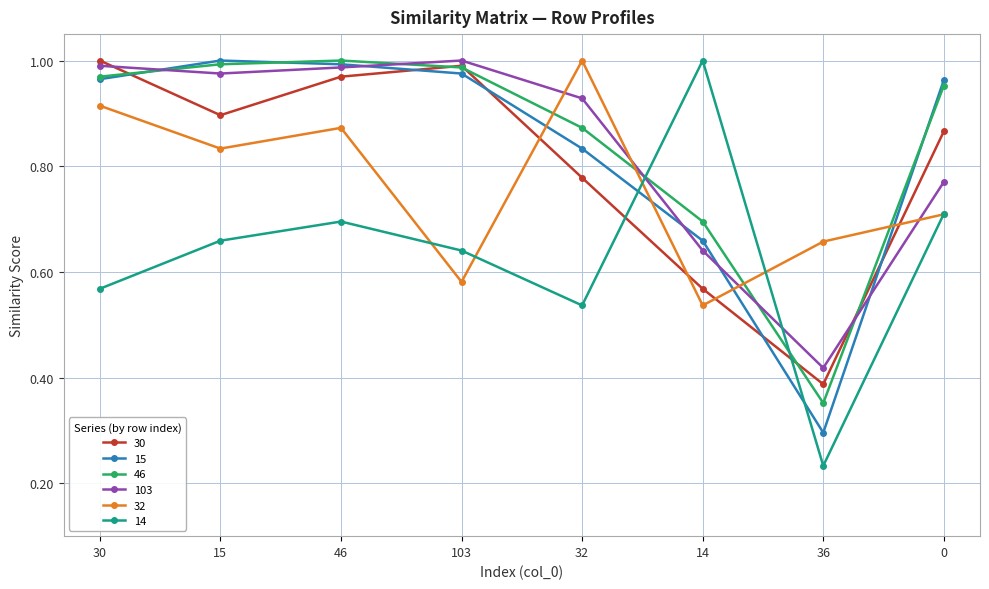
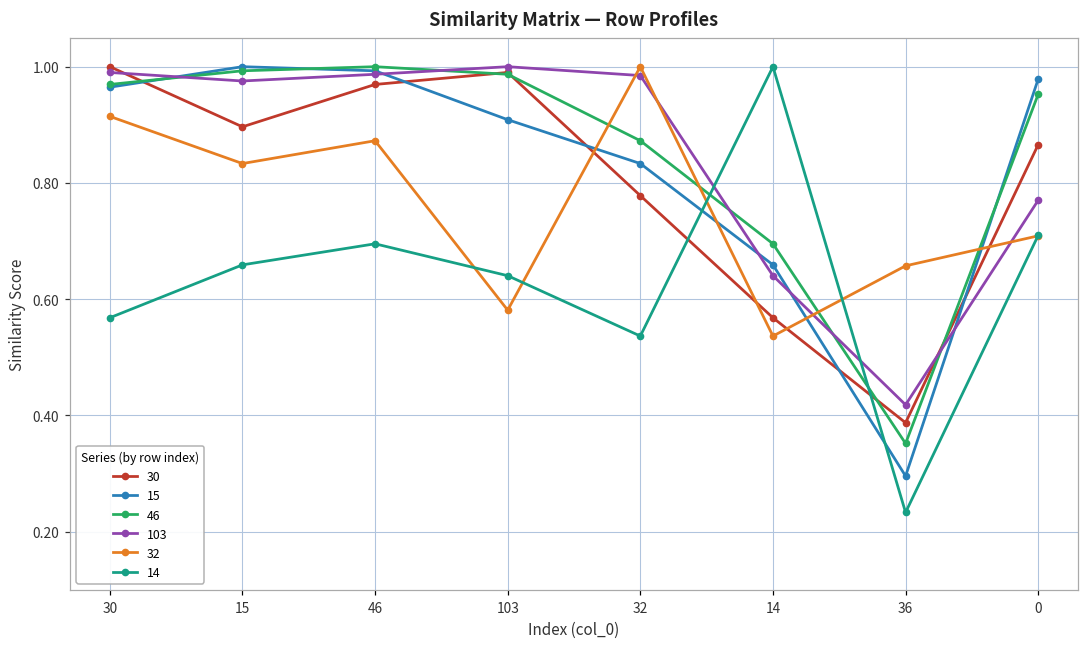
15, 103: 0.98 -> 0.91
103, 32: 0.93 -> 0.98
15, 0: 0.96 -> 0.98
